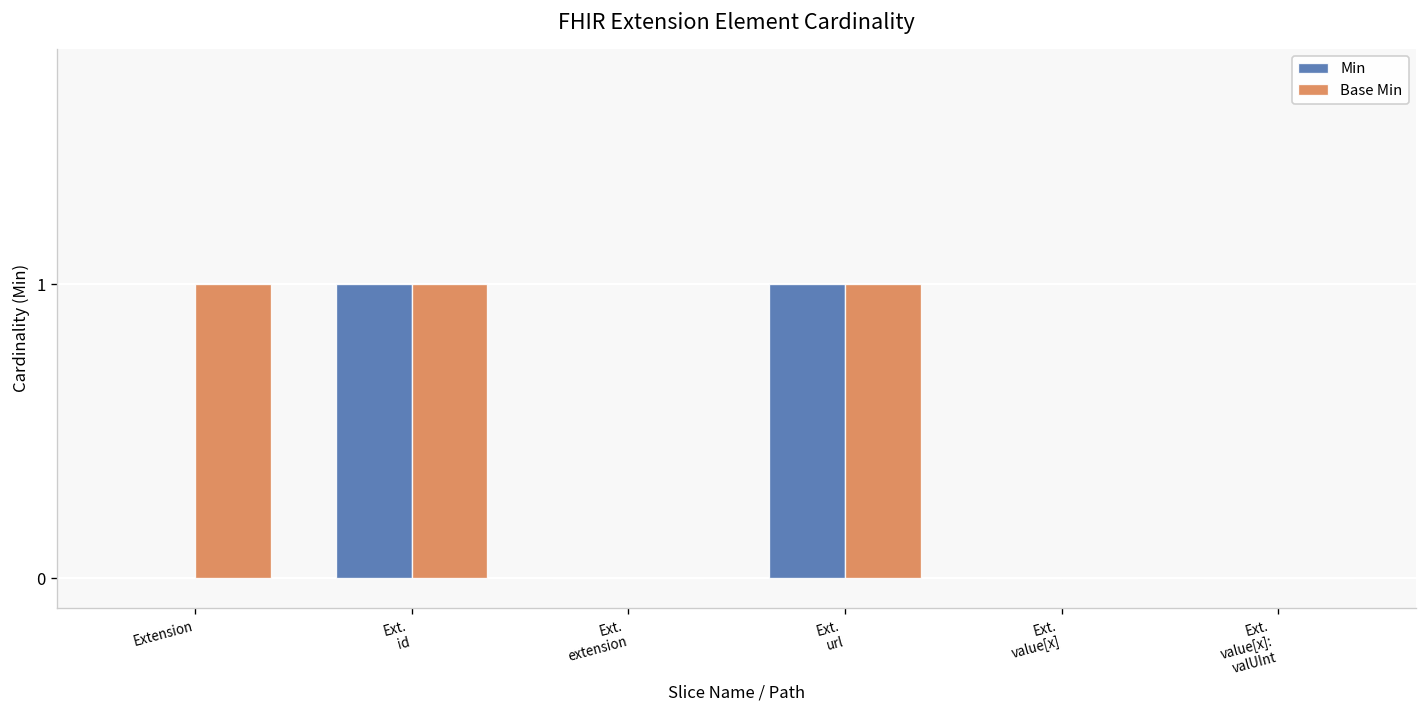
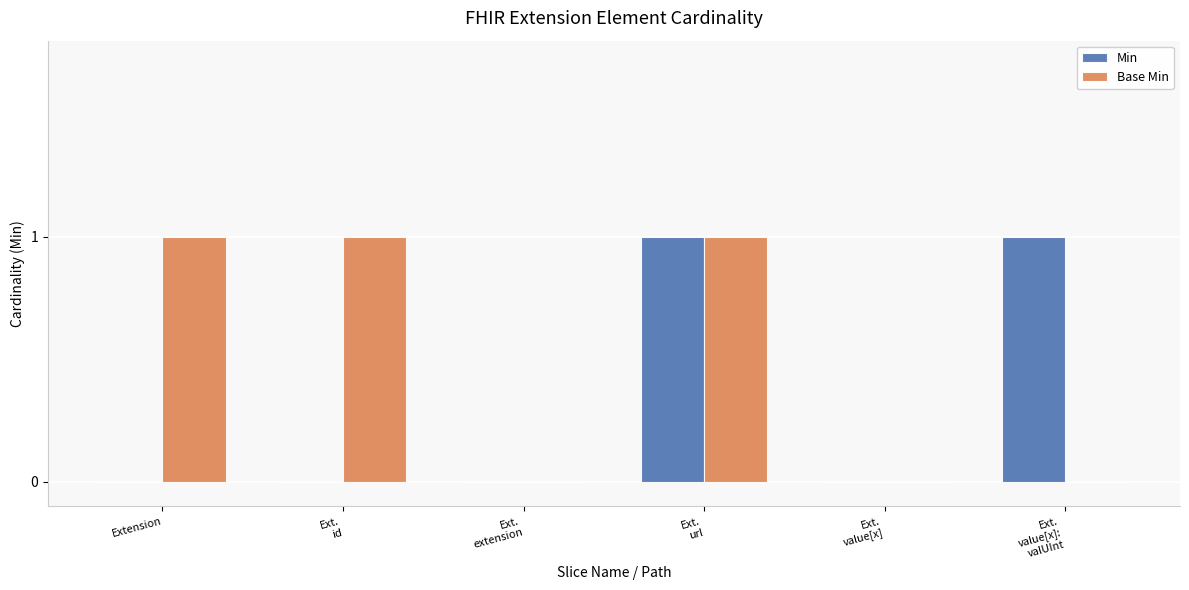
Min, Ext. id: 1 -> 0
Min, Ext. value[x]: valUInt: 0 -> 1
